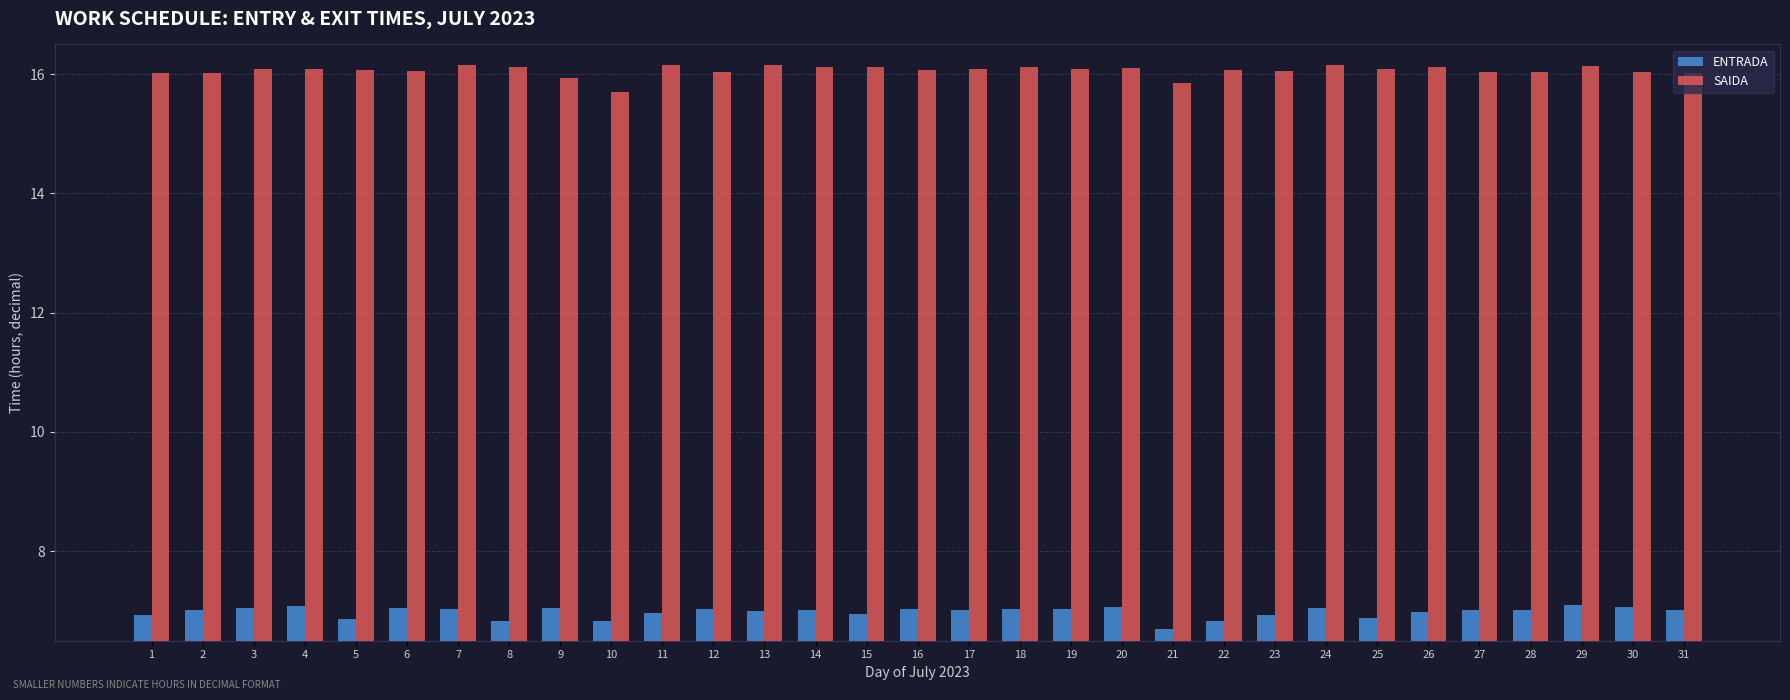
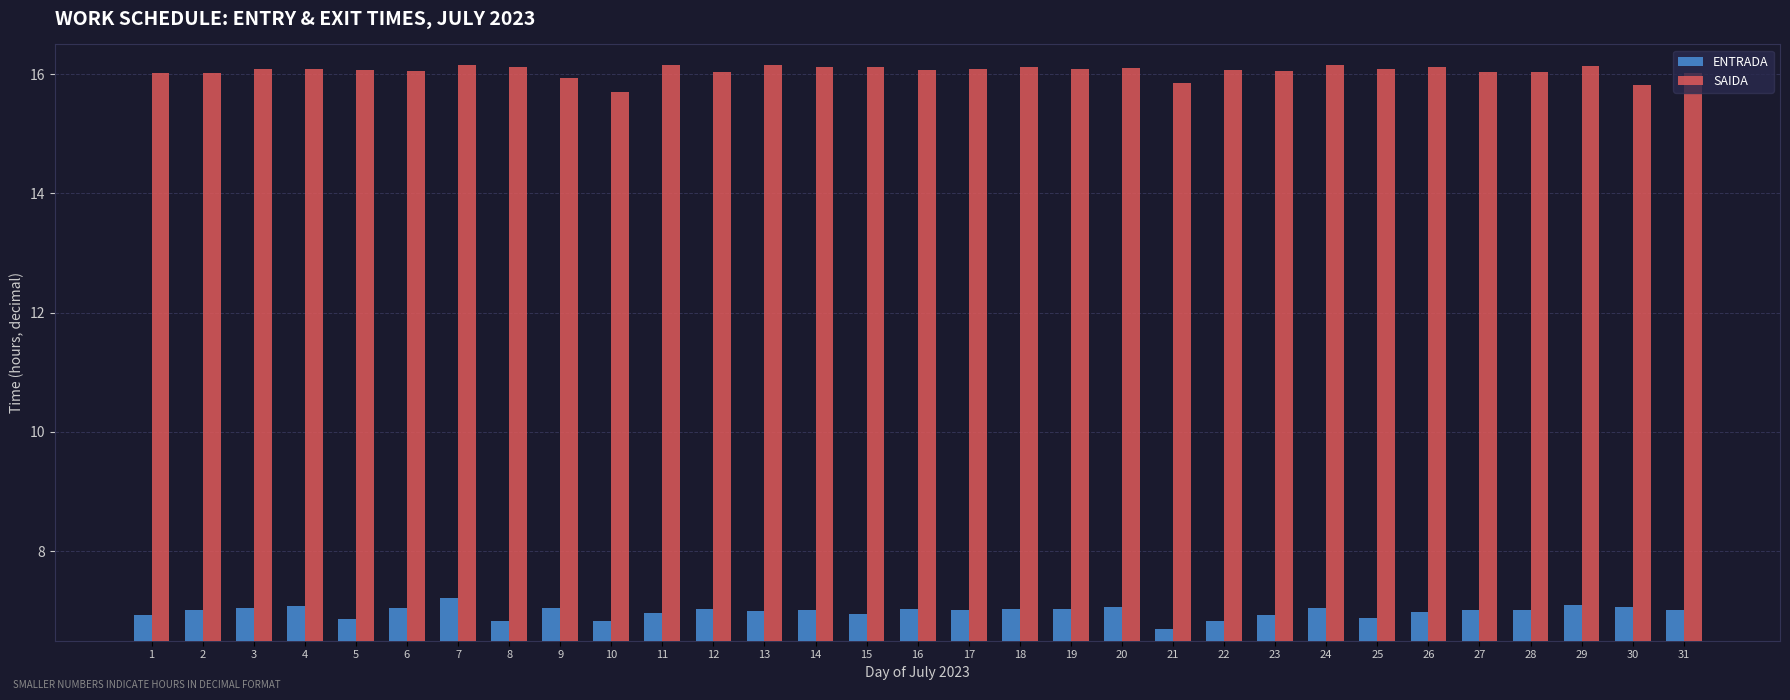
ENTRADA, 7: 7.0 -> 7.2
SAIDA, 30: 16.0 -> 15.8
